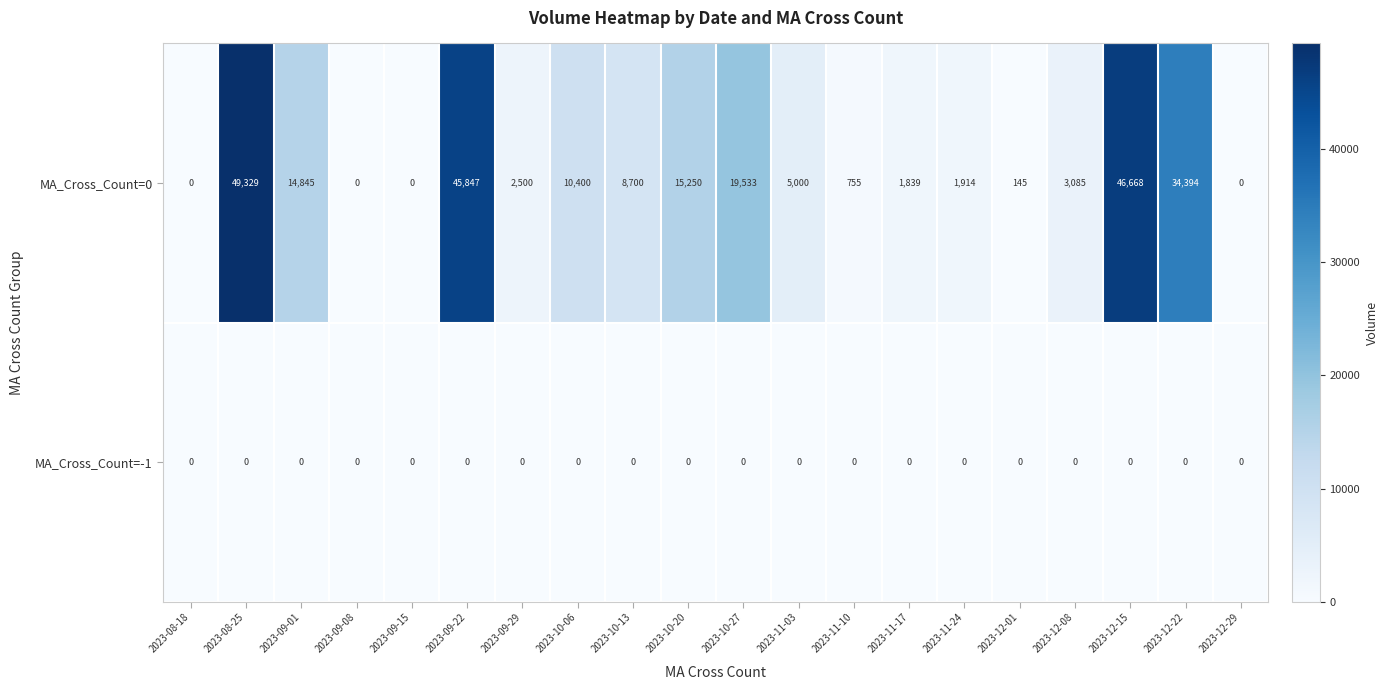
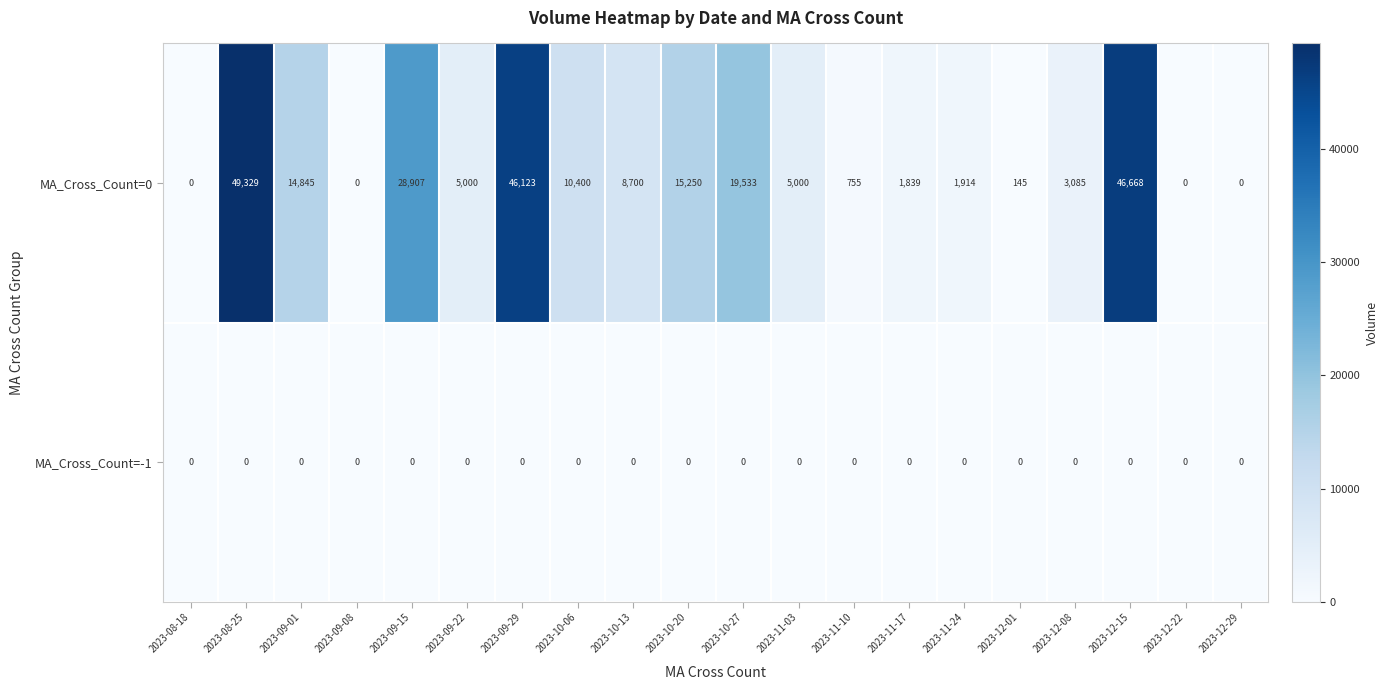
MA_Cross_Count=0, 2023-09-15: 0 -> 28,907
MA_Cross_Count=0, 2023-09-22: 45,847 -> 5,000
MA_Cross_Count=0, 2023-09-29: 2,500 -> 46,123
MA_Cross_Count=0, 2023-12-22: 34,394 -> 0
